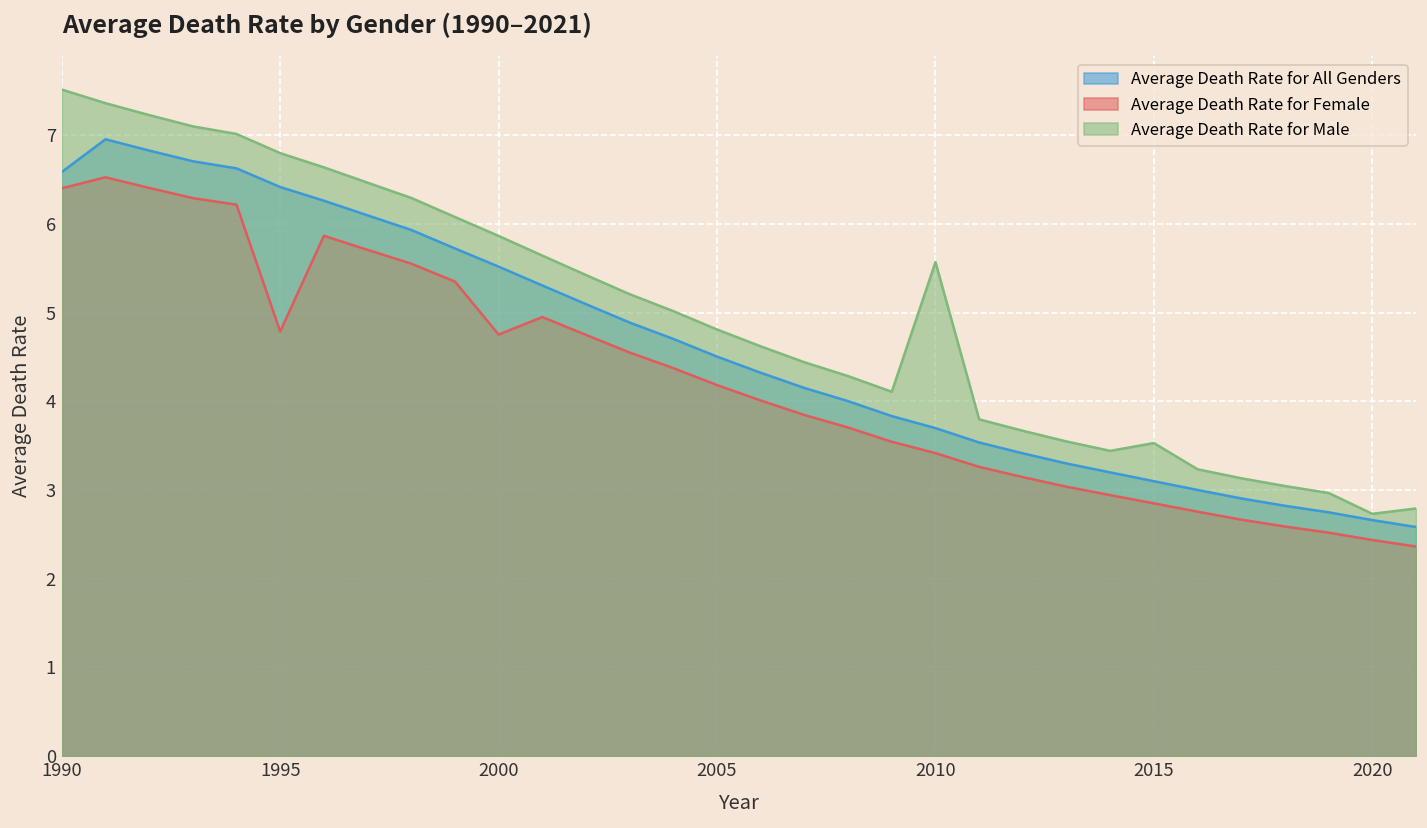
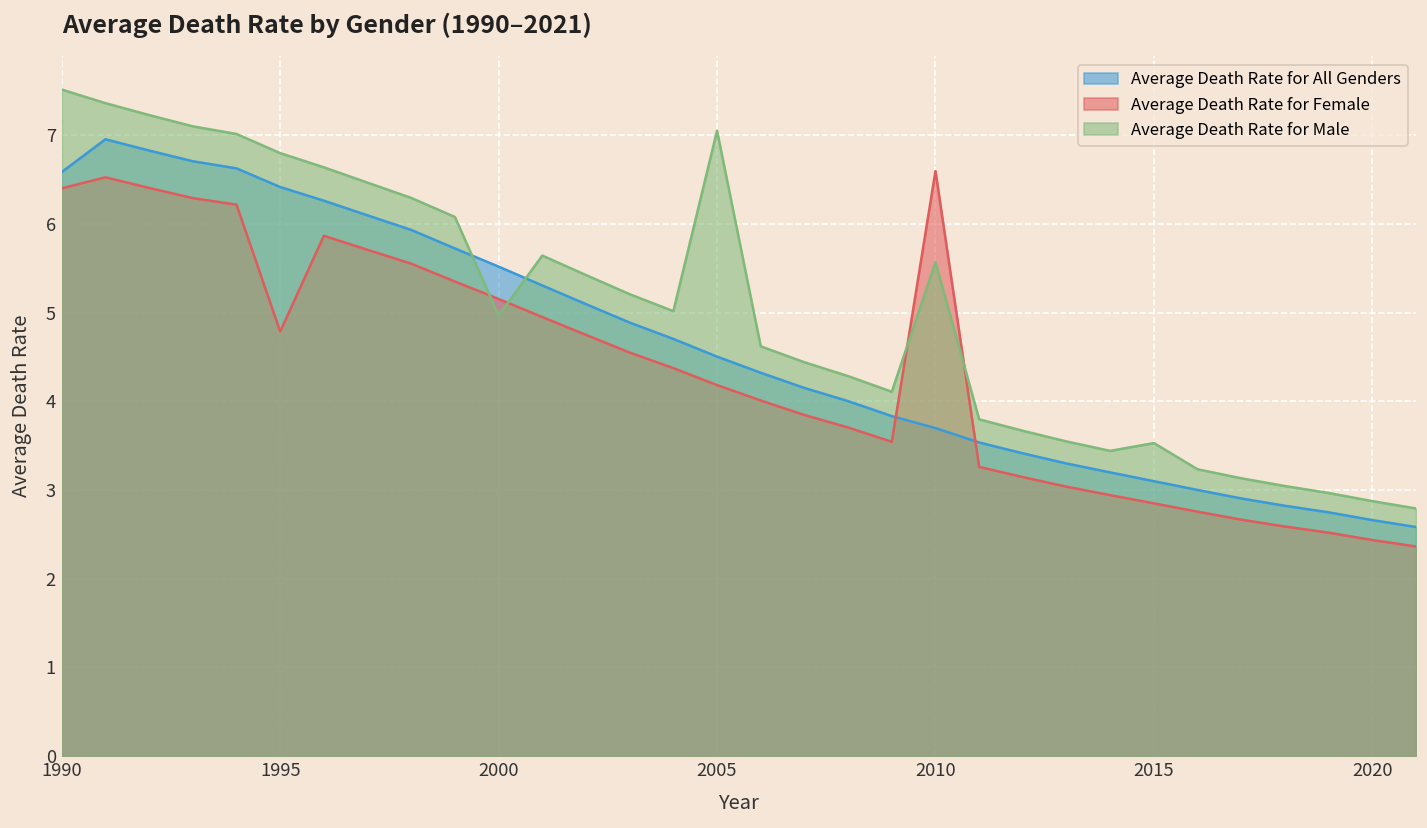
Average Death Rate for Female, 2000: 4.8 -> 5.2
Average Death Rate for Male, 2000: 5.9 -> 5.0
Average Death Rate for Male, 2005: 4.8 -> 7.0
Average Death Rate for Female, 2010: 3.4 -> 6.6
Average Death Rate for Male, 2020: 2.7 -> 2.9
